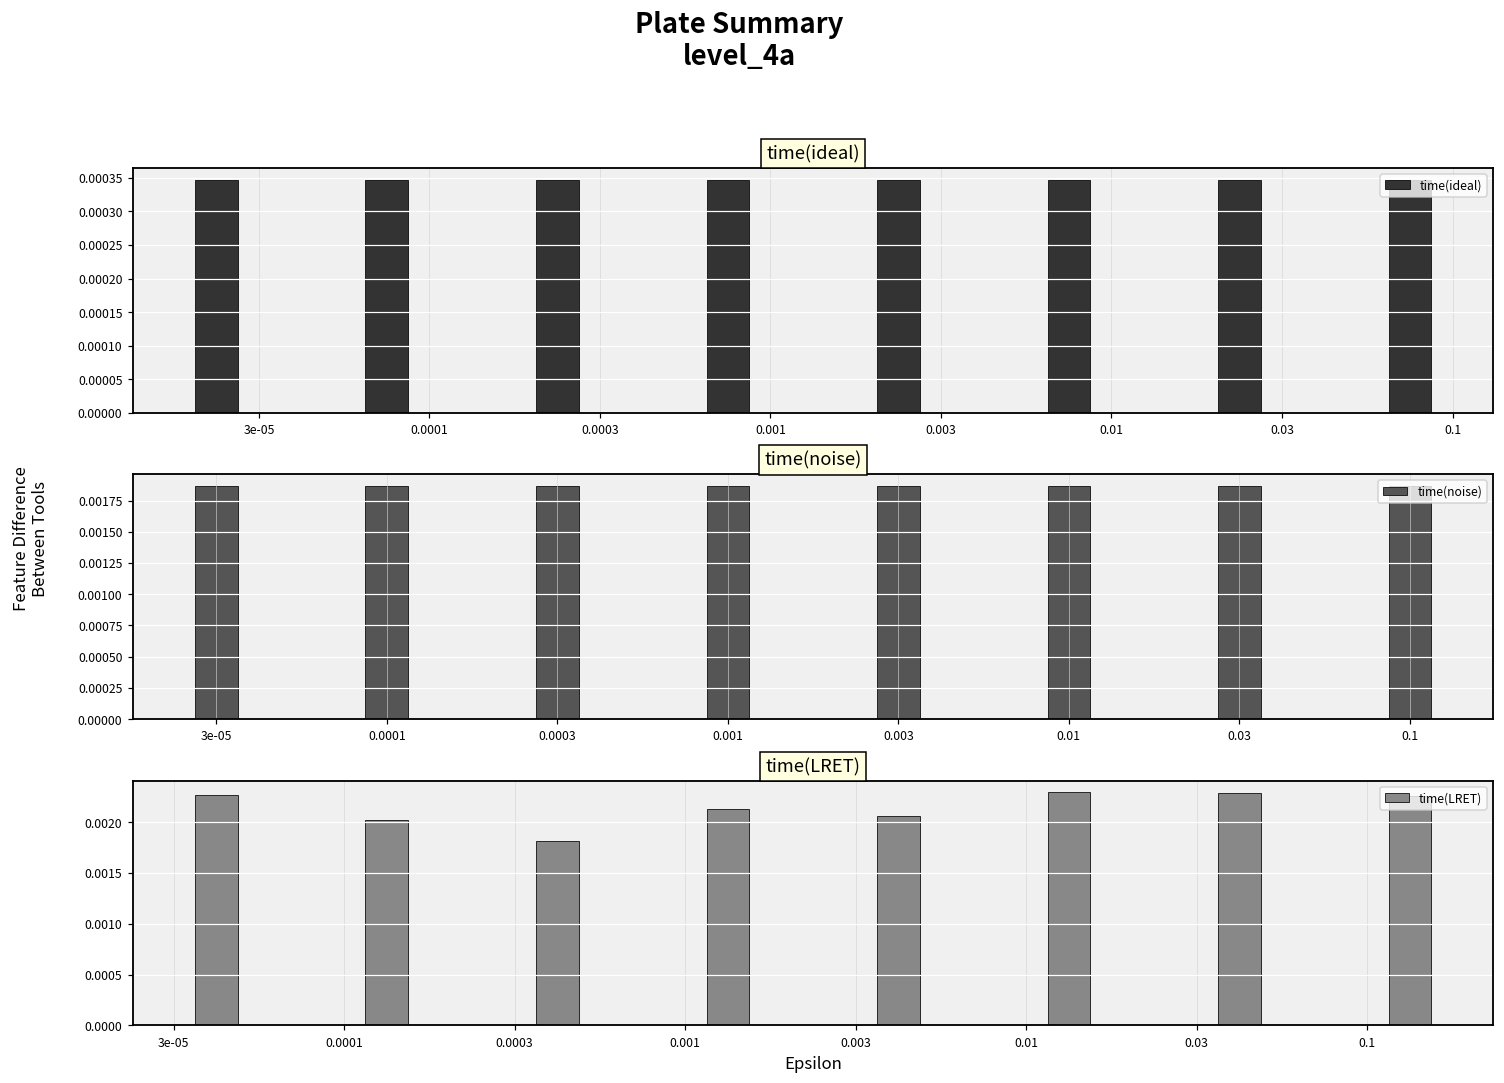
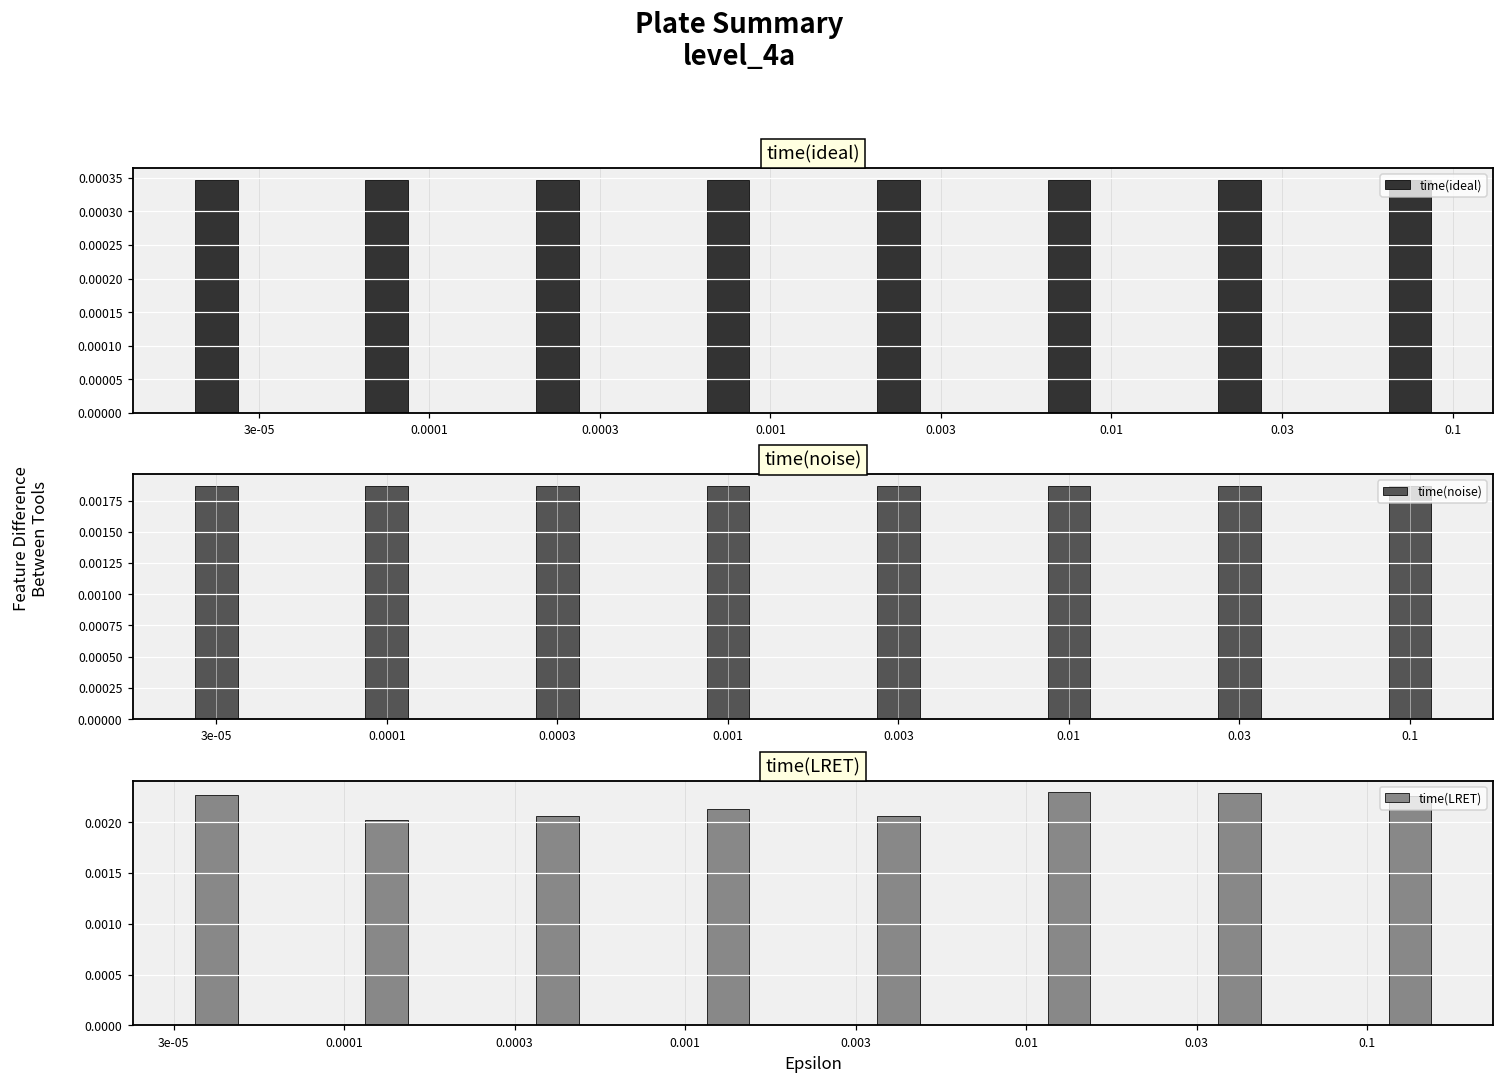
time(LRET), 0.0003: 0.0018 -> 0.0021
